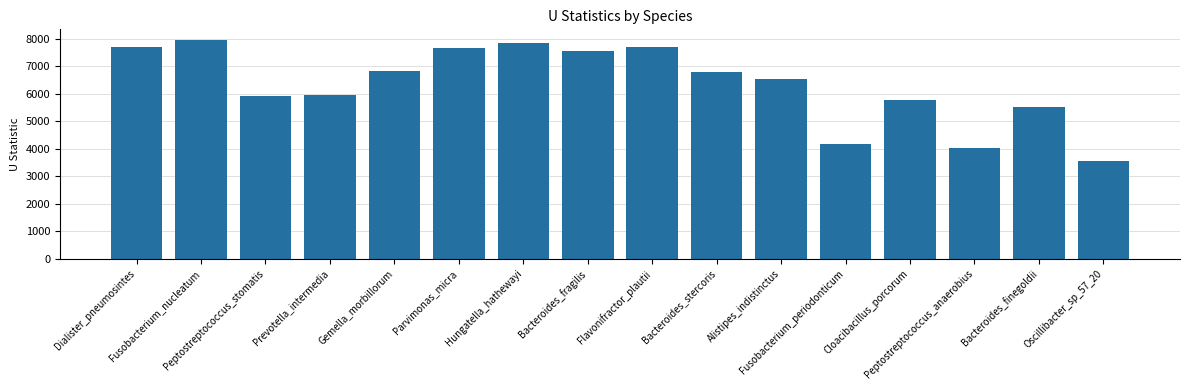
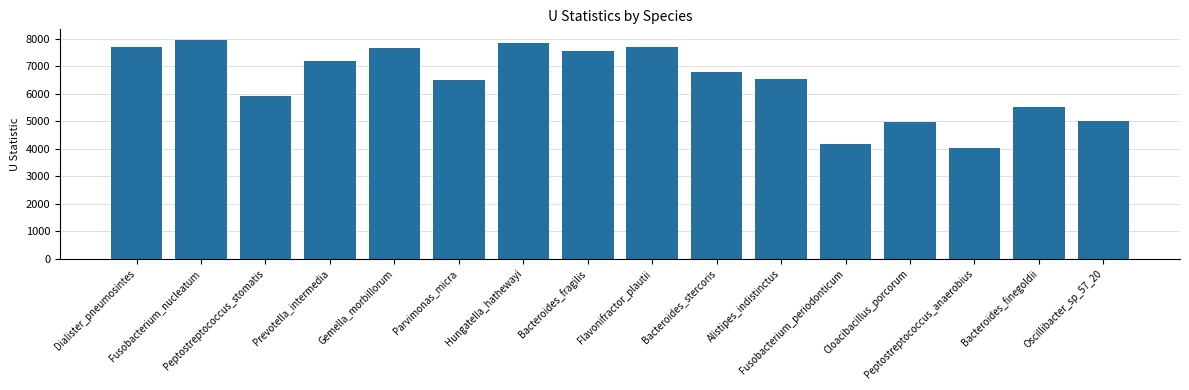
Prevotella_intermedia: 5900 -> 7200
Gemella_morbillorum: 6800 -> 7700
Parvimonas_micra: 7700 -> 6500
Cloacibacillus_porcorum: 5800 -> 5000
Oscillibacter_sp_57_20: 3500 -> 5000
